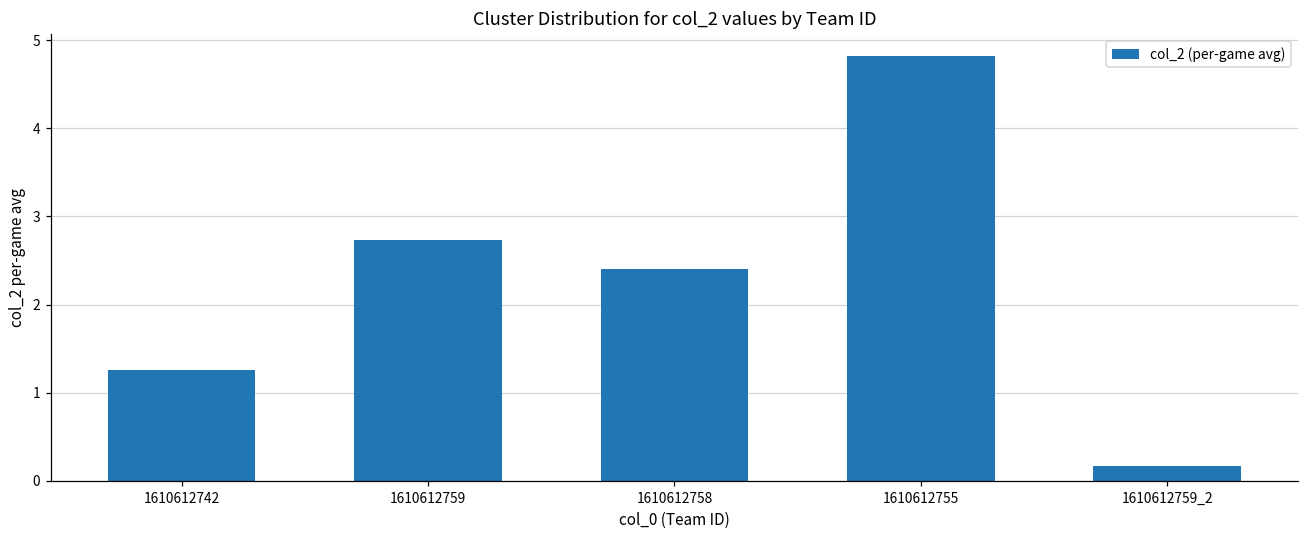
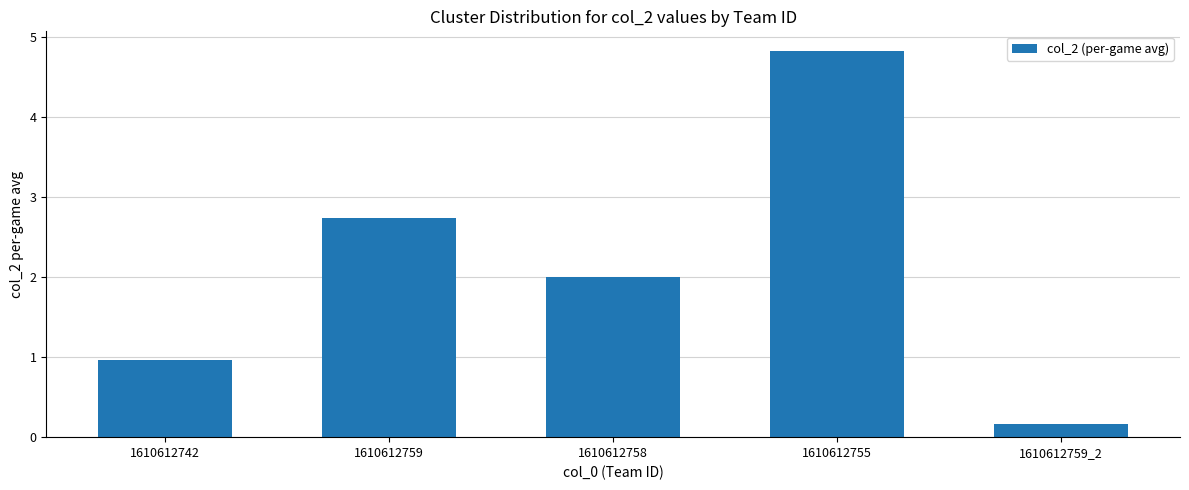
1610612742: 1.3 -> 1.0
1610612758: 2.4 -> 2.0
